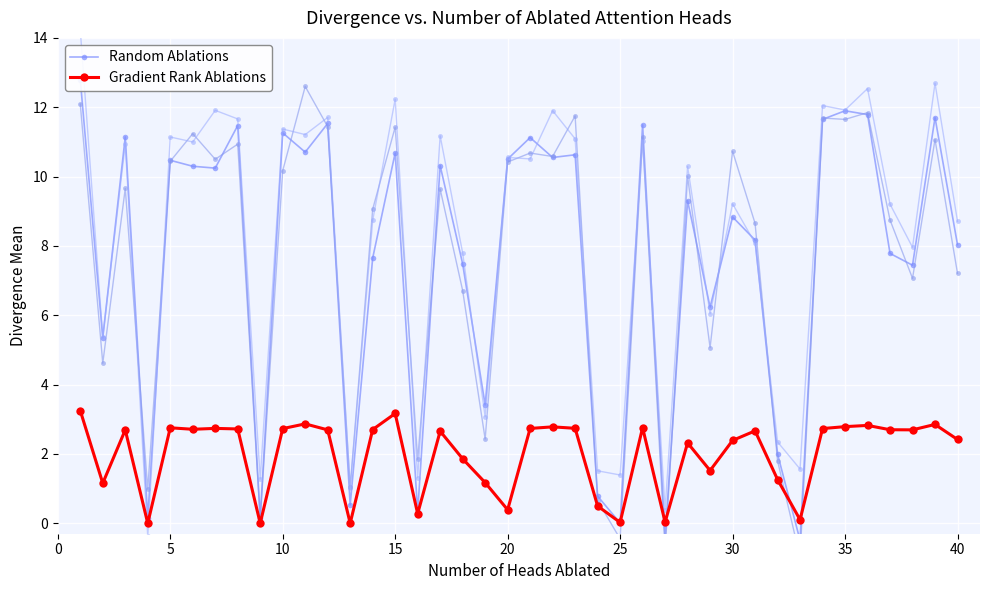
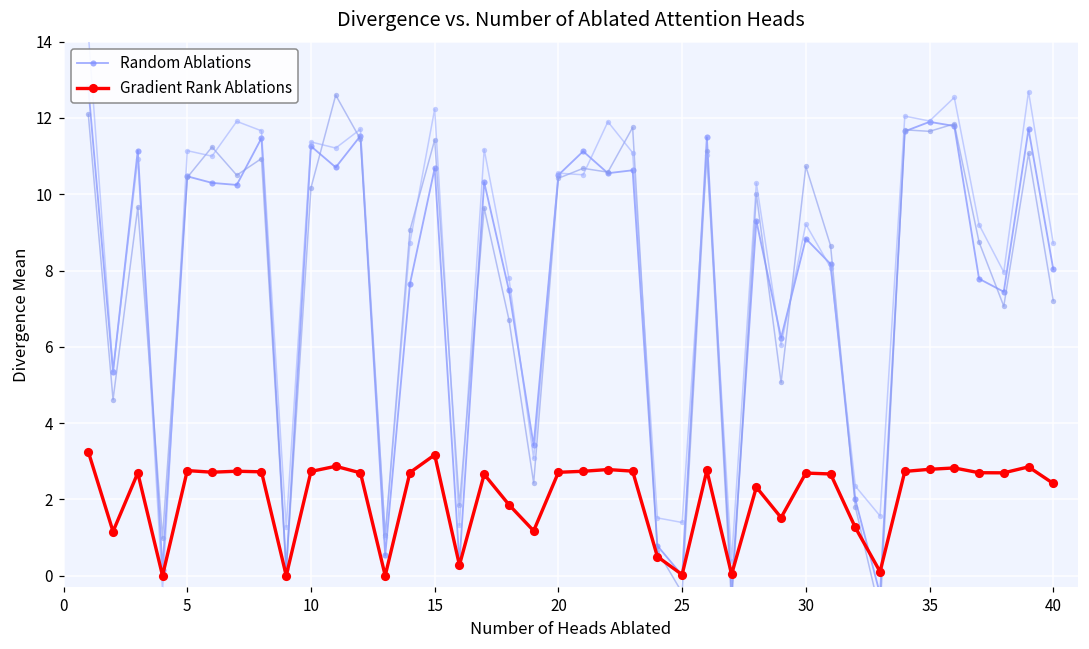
Gradient Rank Ablations, 20: 0.4 -> 2.7
Gradient Rank Ablations, 30: 2.4 -> 2.7
